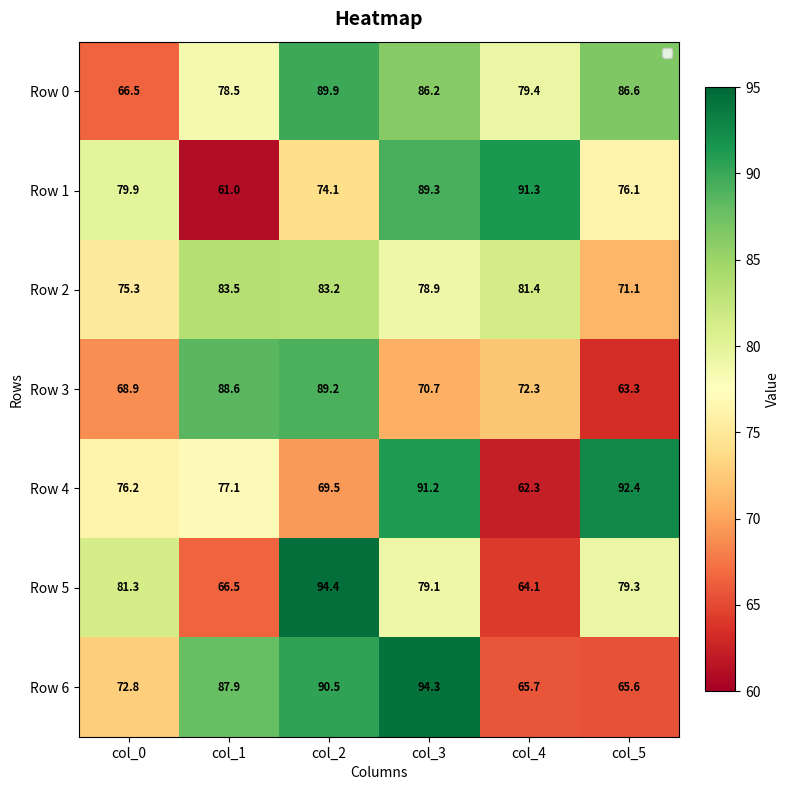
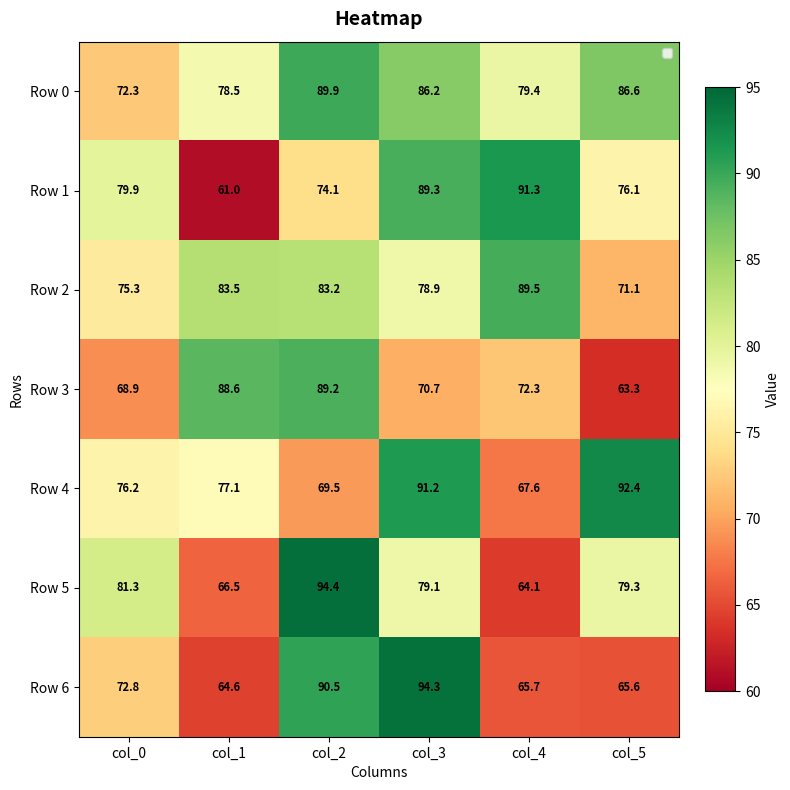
Row 0, col_0: 66.5 -> 72.3
Row 2, col_4: 81.4 -> 89.5
Row 4, col_4: 62.3 -> 67.6
Row 6, col_1: 87.9 -> 64.6
